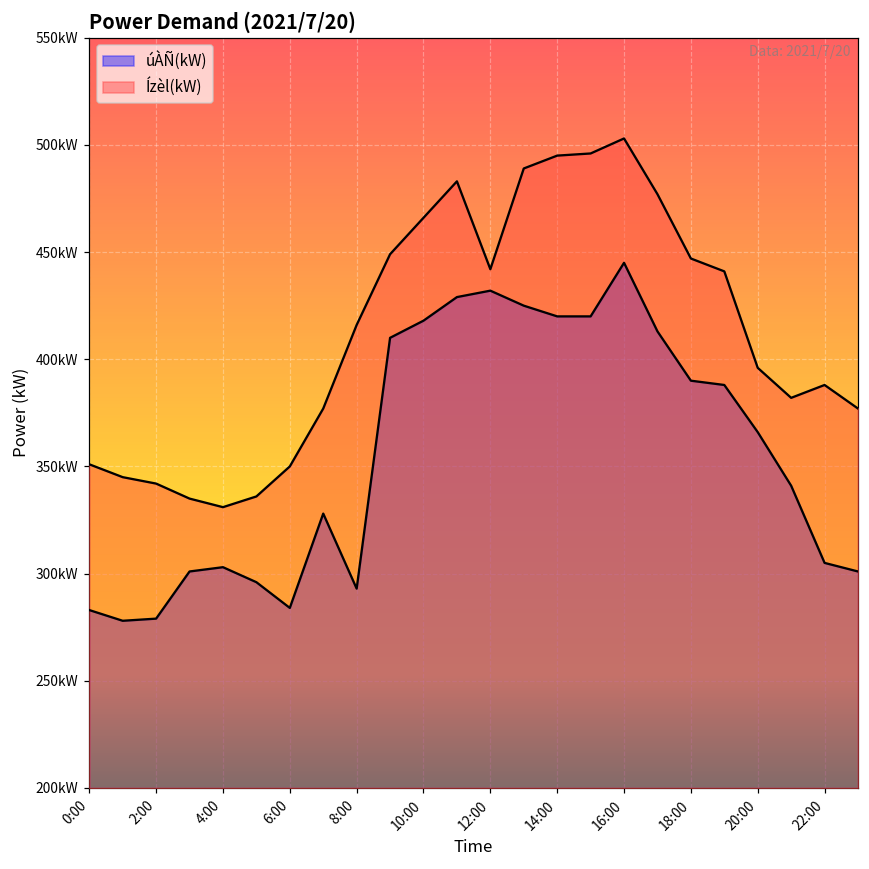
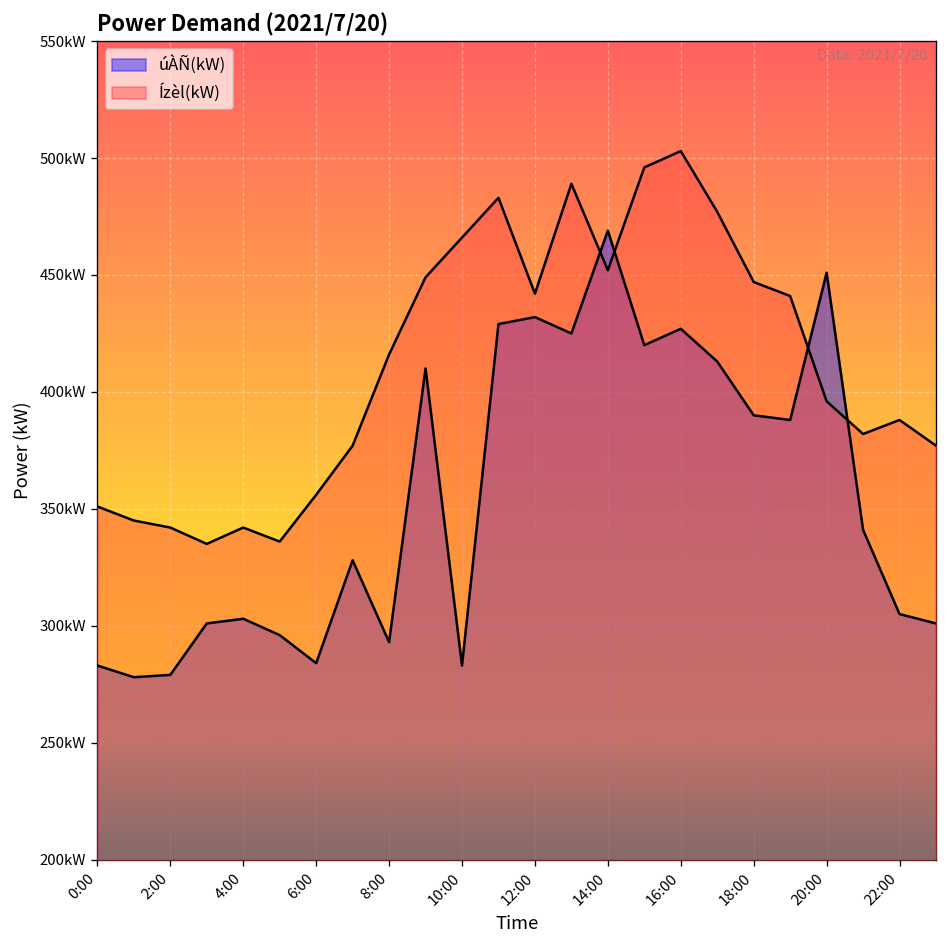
Ízèl(kW), 4:00: 331kW -> 342kW
Ízèl(kW), 6:00: 350kW -> 356kW
úÀÑ(kW), 10:00: 418kW -> 283kW
úÀÑ(kW), 14:00: 420kW -> 469kW
Ízèl(kW), 14:00: 495kW -> 452kW
úÀÑ(kW), 16:00: 445kW -> 427kW
úÀÑ(kW), 20:00: 366kW -> 451kW
